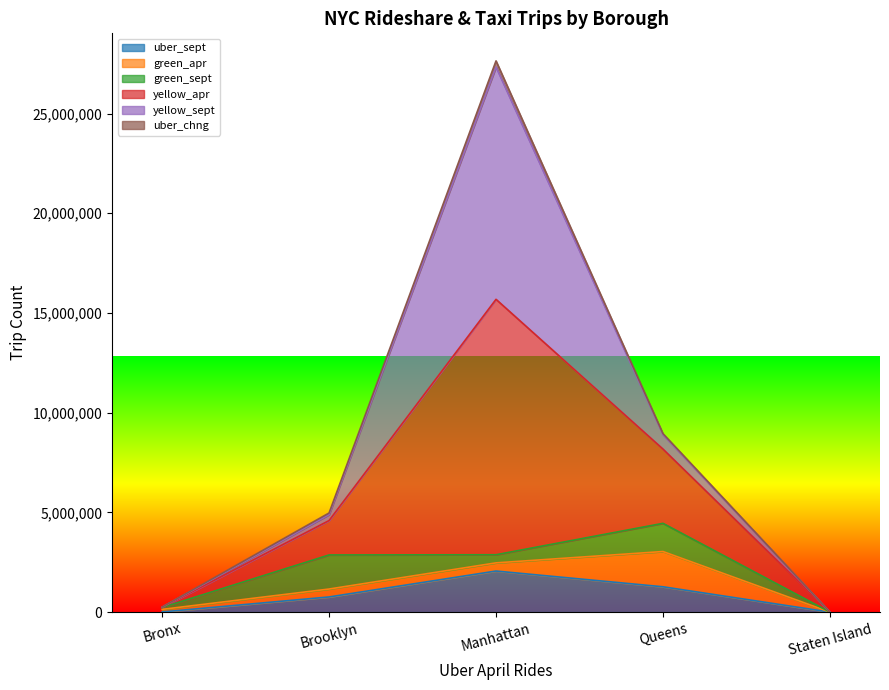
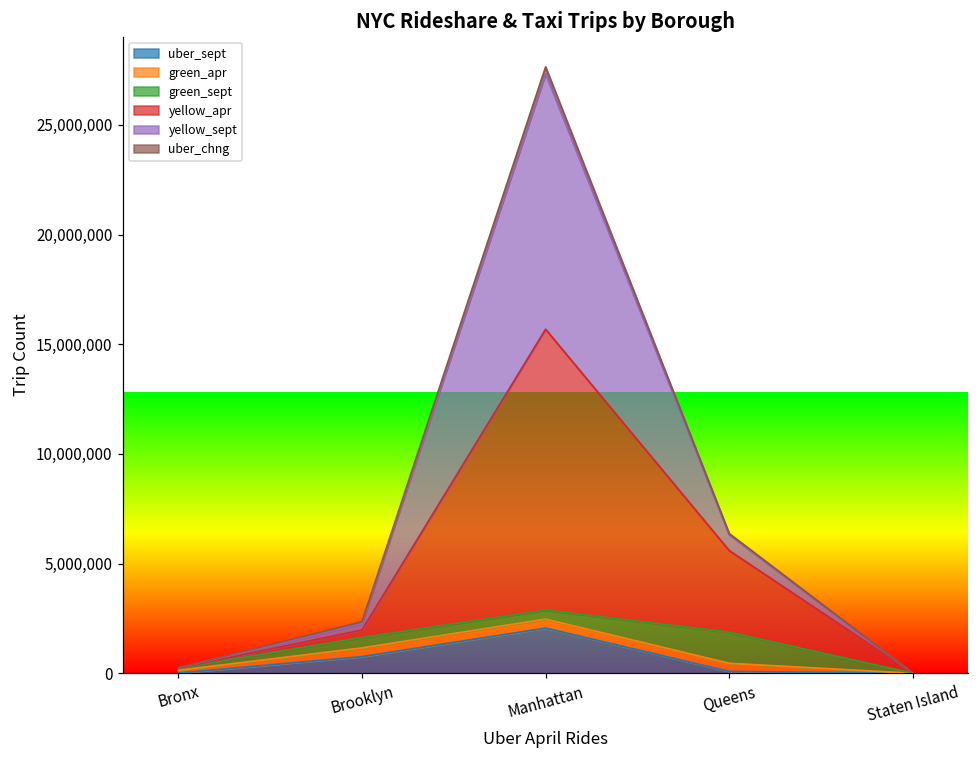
green_sept, Brooklyn: 1,700,000 -> 500,000
yellow_apr, Brooklyn: 1,700,000 -> 300,000
uber_sept, Queens: 1,300,000 -> 100,000
green_apr, Queens: 1,800,000 -> 400,000
